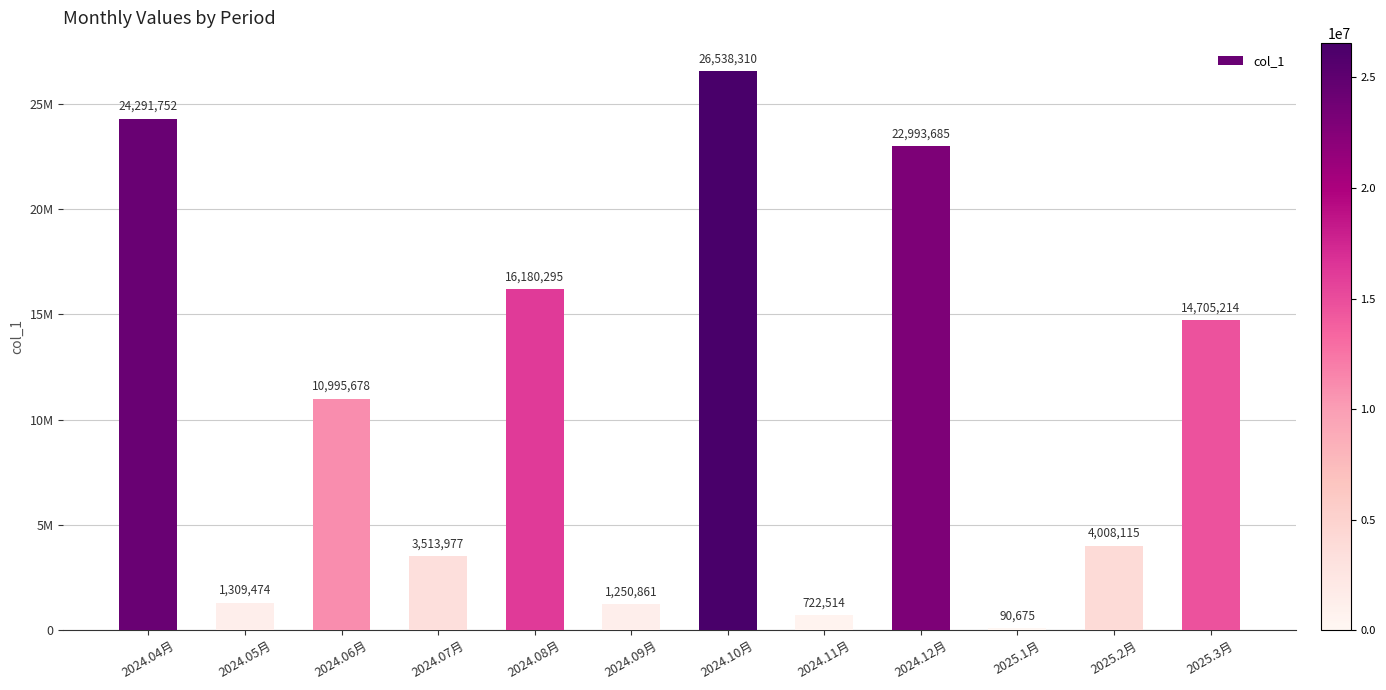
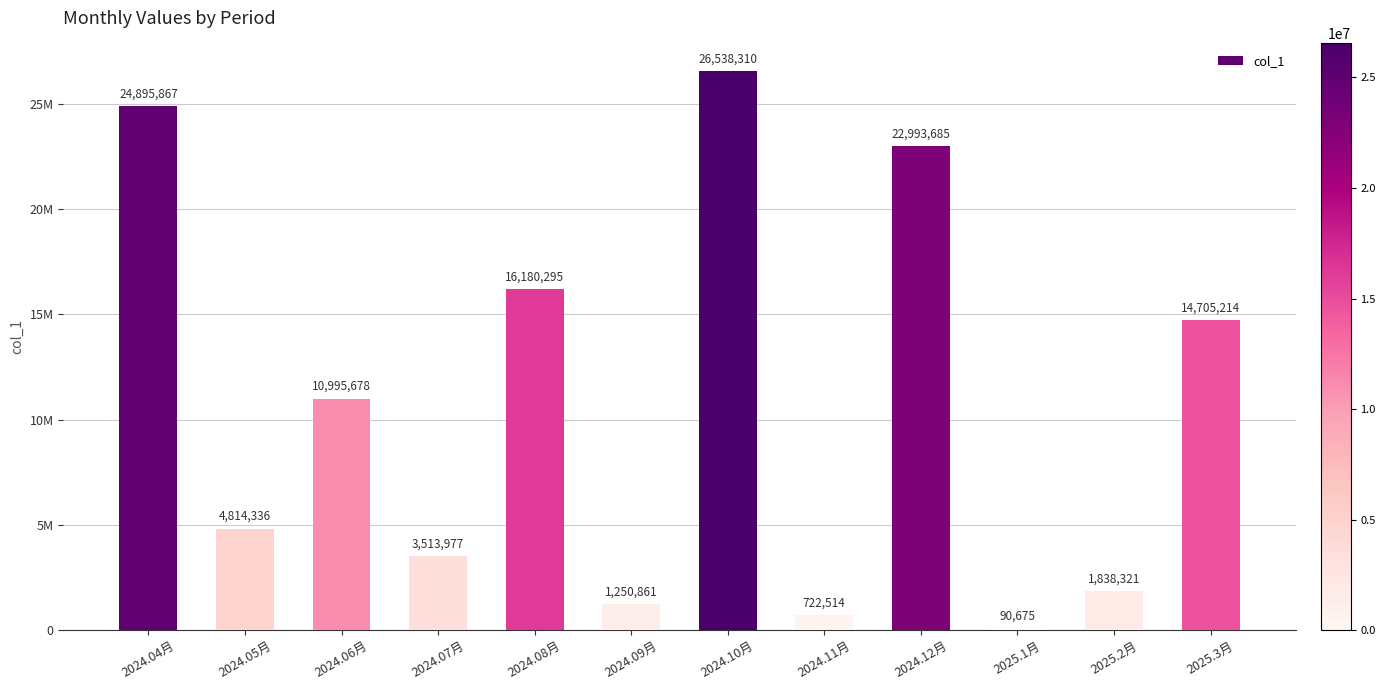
2024.04月: 24,291,752 -> 24,895,867
2024.05月: 1,309,474 -> 4,814,336
2025.2月: 4,008,115 -> 1,838,321
